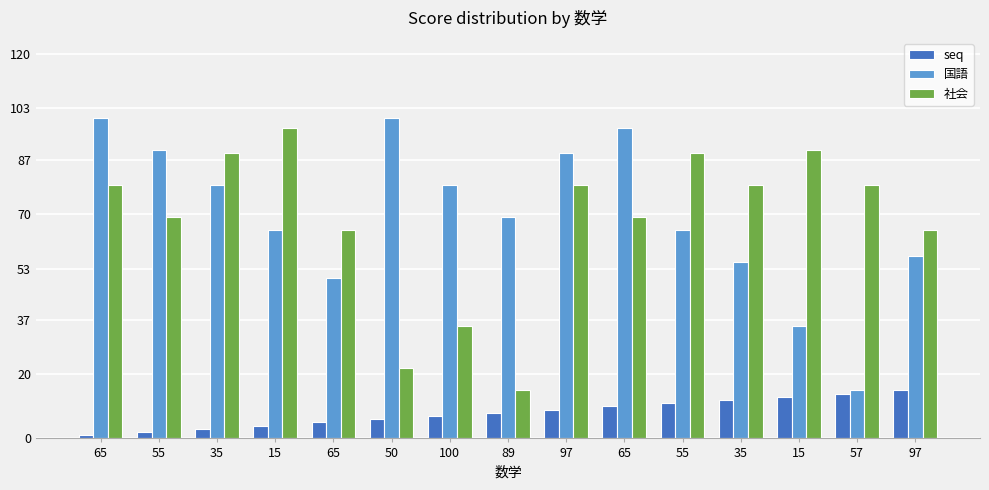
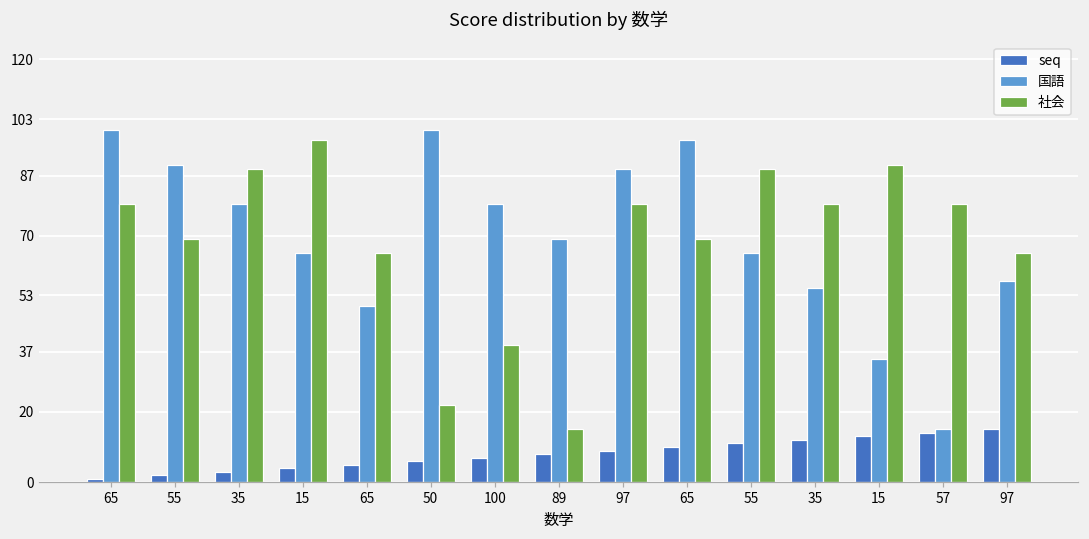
社会, 100: 35 -> 39
